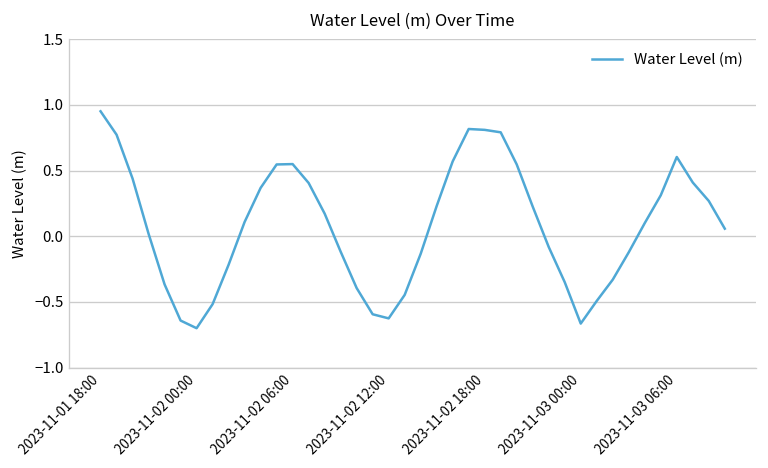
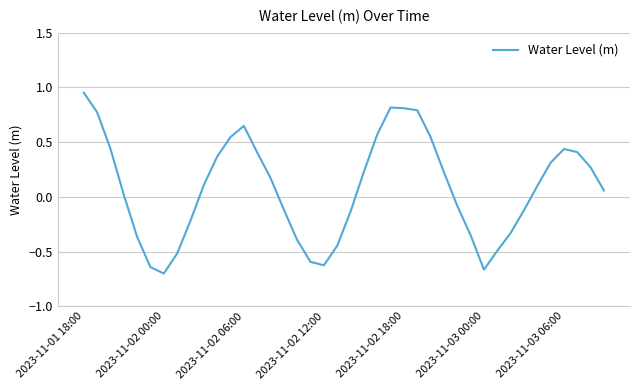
2023-11-02 06:00: 0.55 -> 0.65
2023-11-03 06:00: 0.60 -> 0.44
